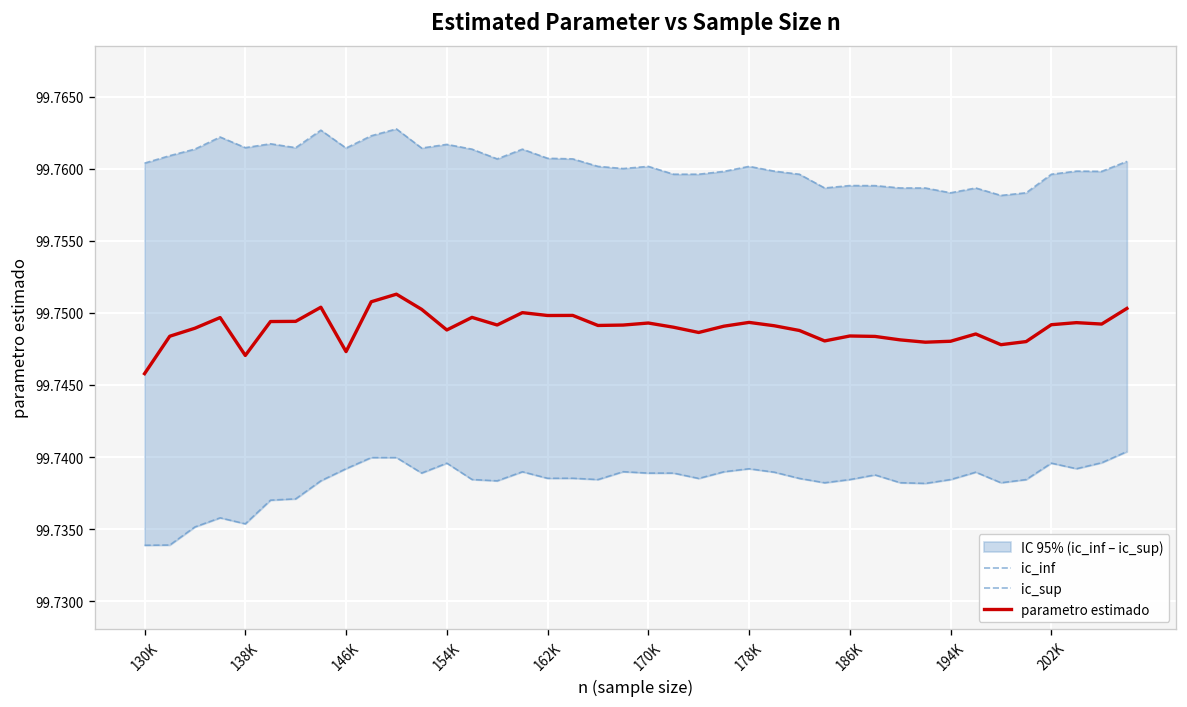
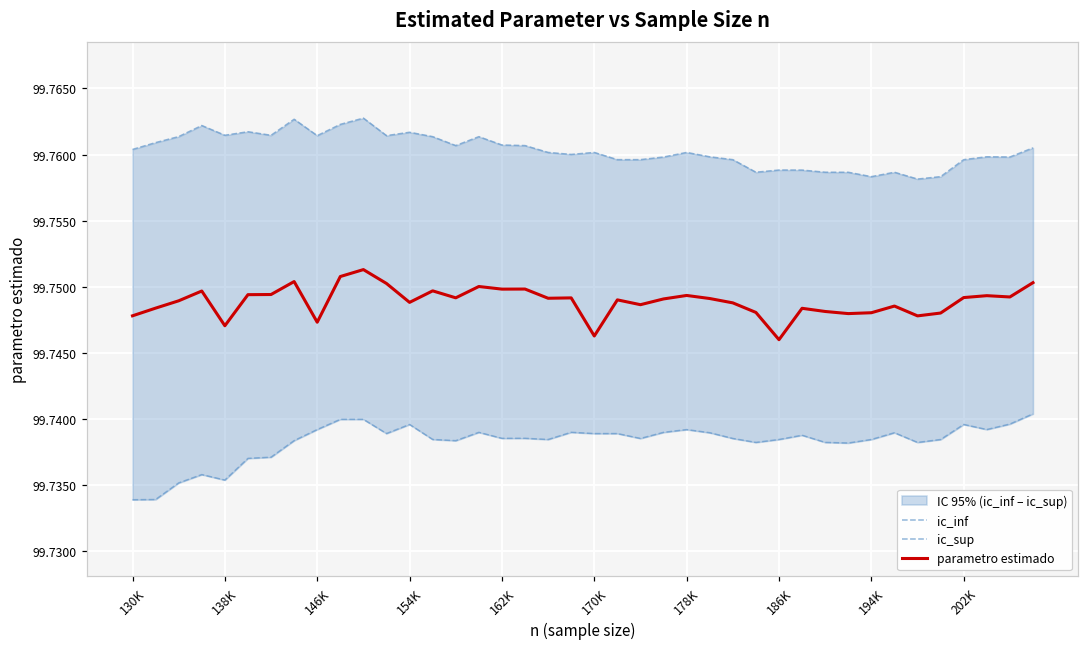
parametro estimado, 130K: 99.7458 -> 99.7478
parametro estimado, 170K: 99.7493 -> 99.7463
parametro estimado, 186K: 99.7484 -> 99.7460
